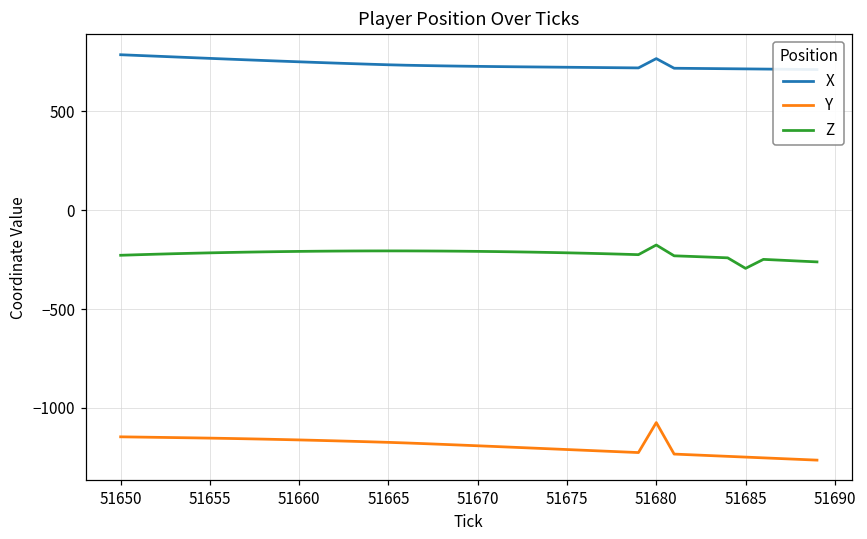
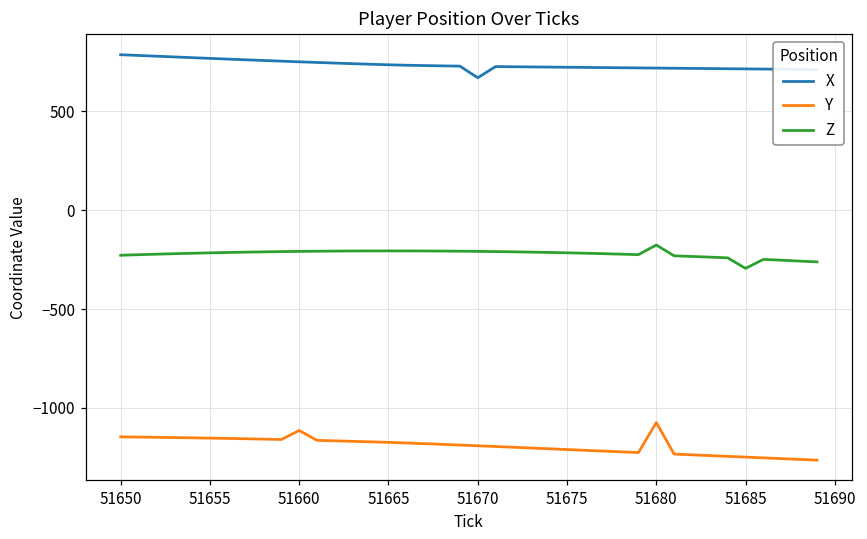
Y, 51660: -1160 -> -1110
X, 51670: 730 -> 670
X, 51680: 770 -> 720
